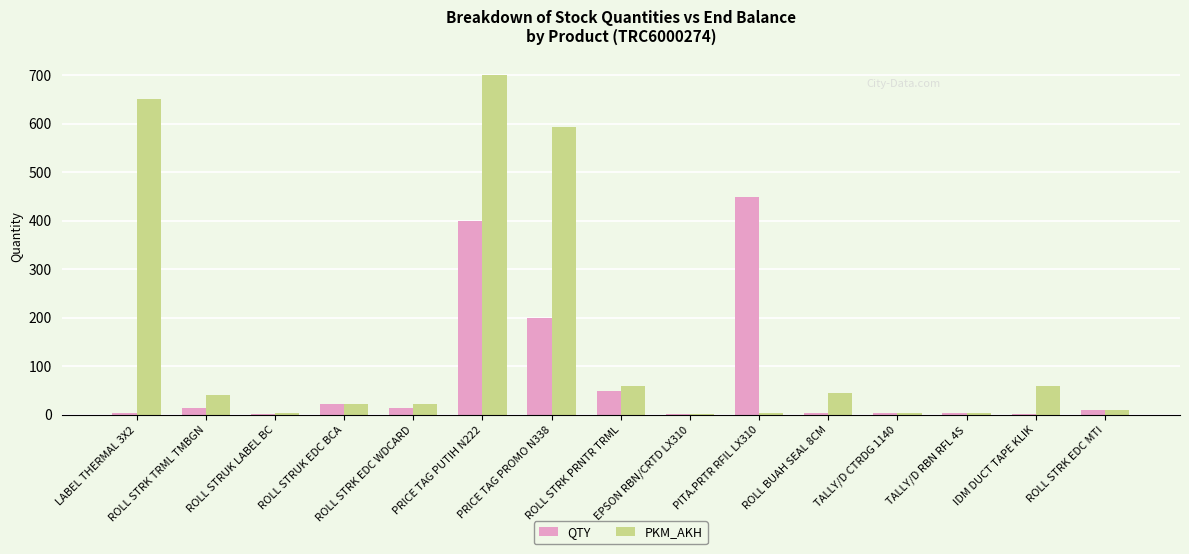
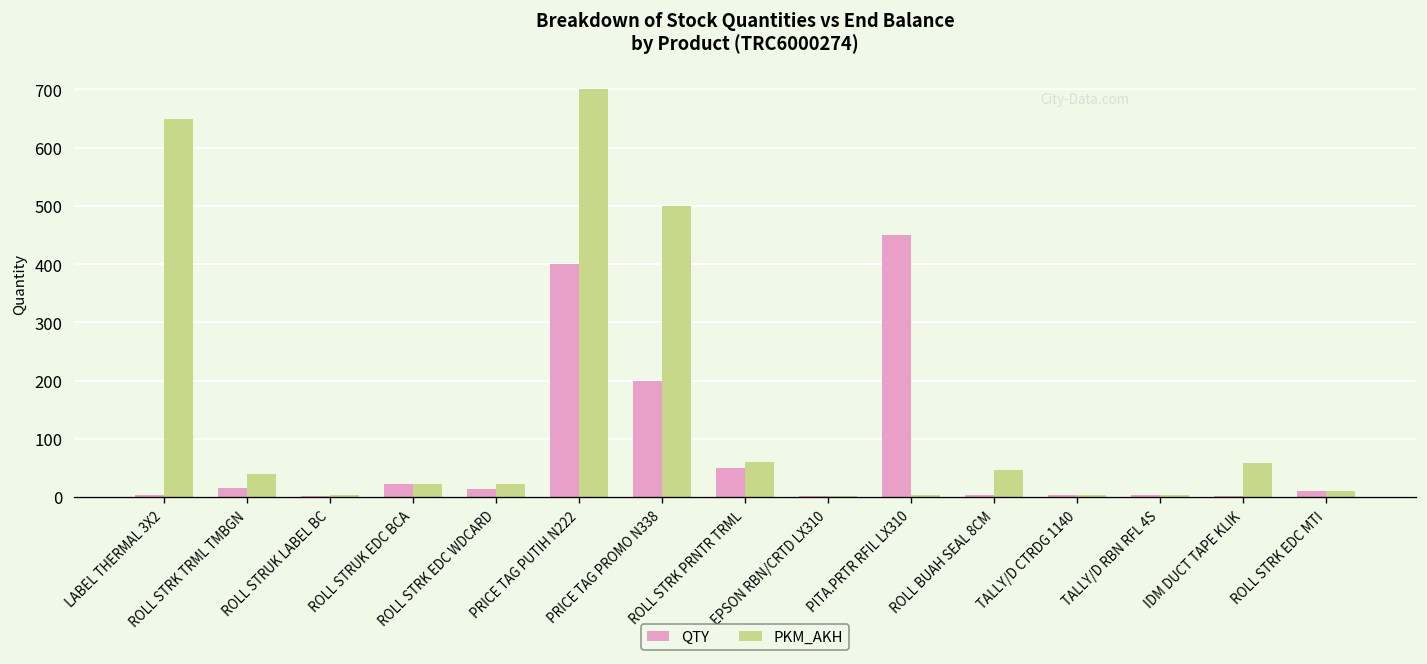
PKM_AKH, PRICE TAG PROMO N338: 590 -> 500
